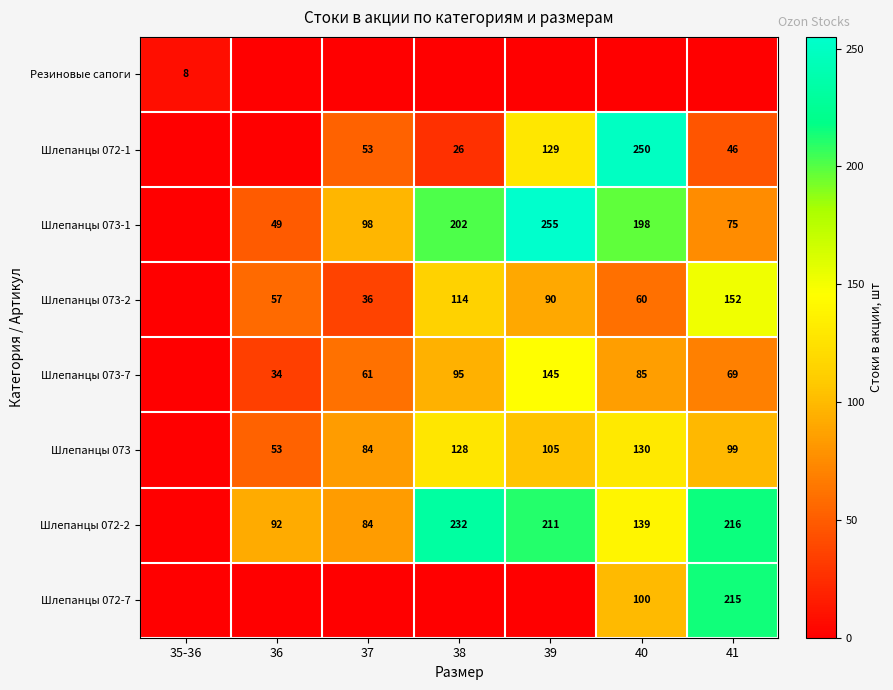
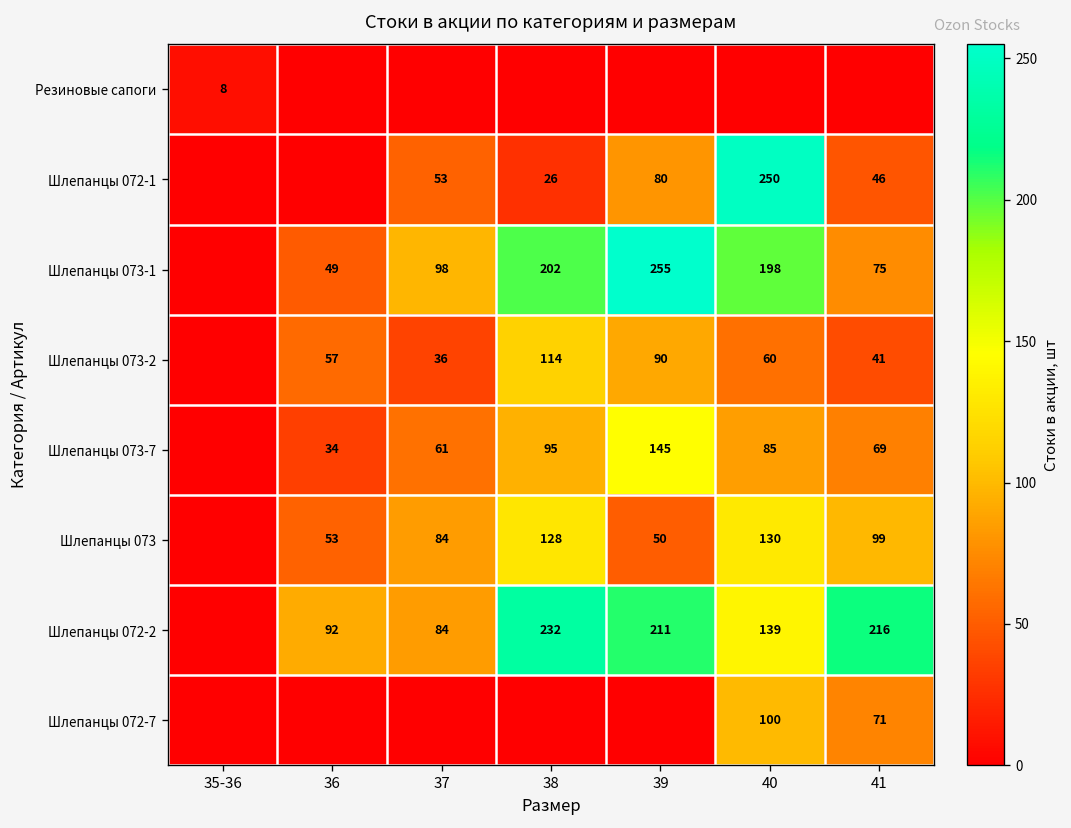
Шлепанцы 072-1, 39: 129 -> 80
Шлепанцы 073-2, 41: 152 -> 41
Шлепанцы 073, 39: 105 -> 50
Шлепанцы 072-7, 41: 215 -> 71
